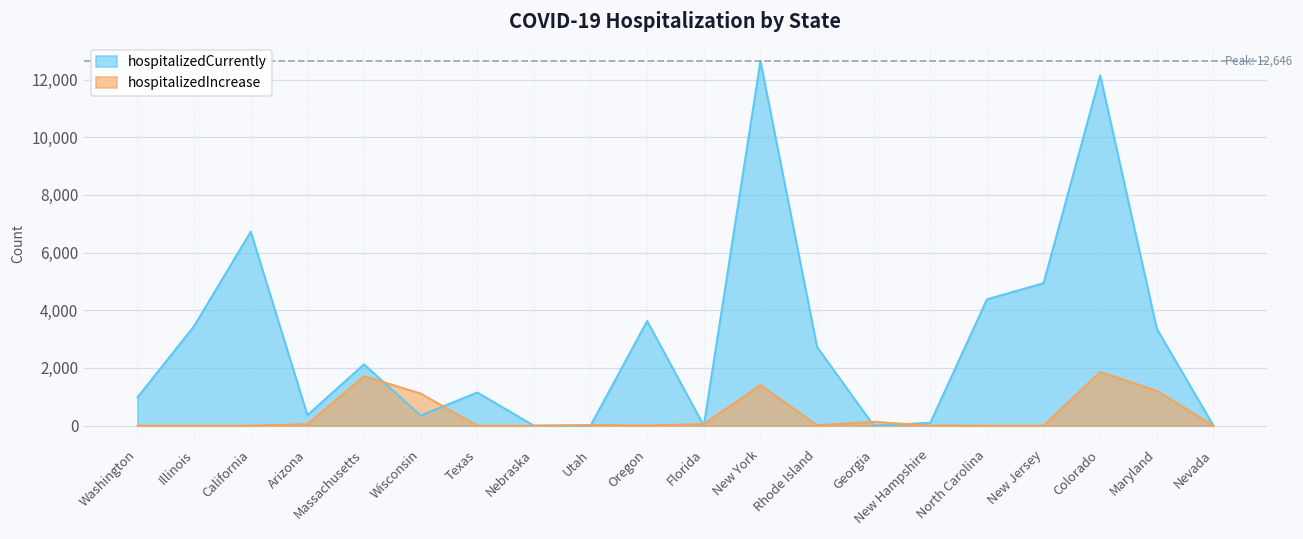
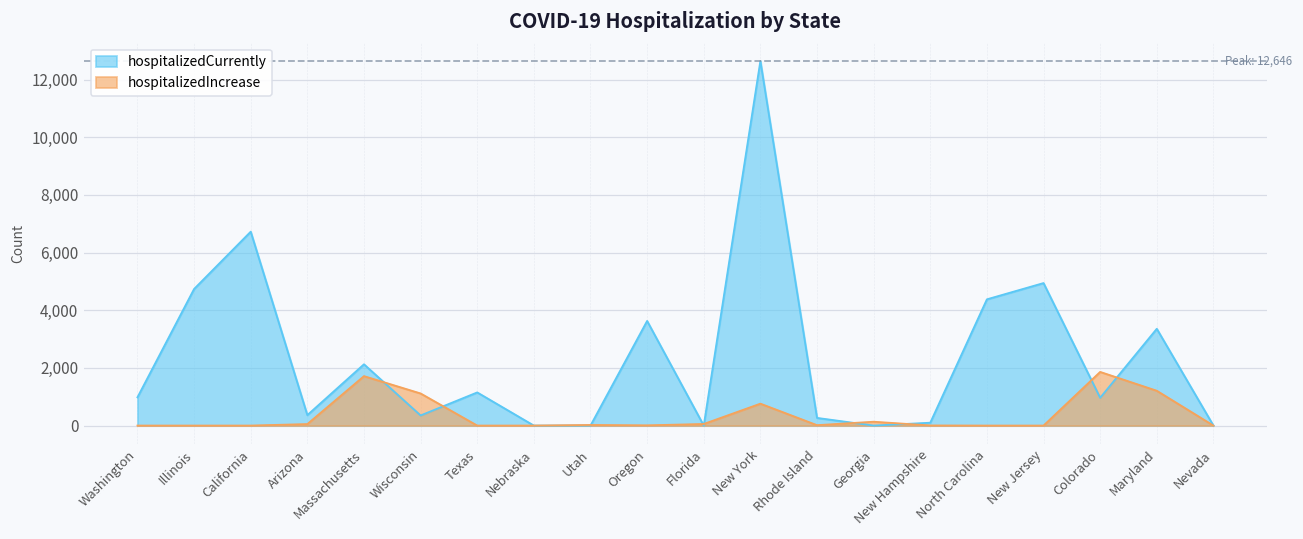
hospitalizedCurrently, Illinois: 3,500 -> 4,700
hospitalizedIncrease, New York: 1,400 -> 800
hospitalizedCurrently, Rhode Island: 2,700 -> 300
hospitalizedCurrently, Colorado: 12,100 -> 1,000
